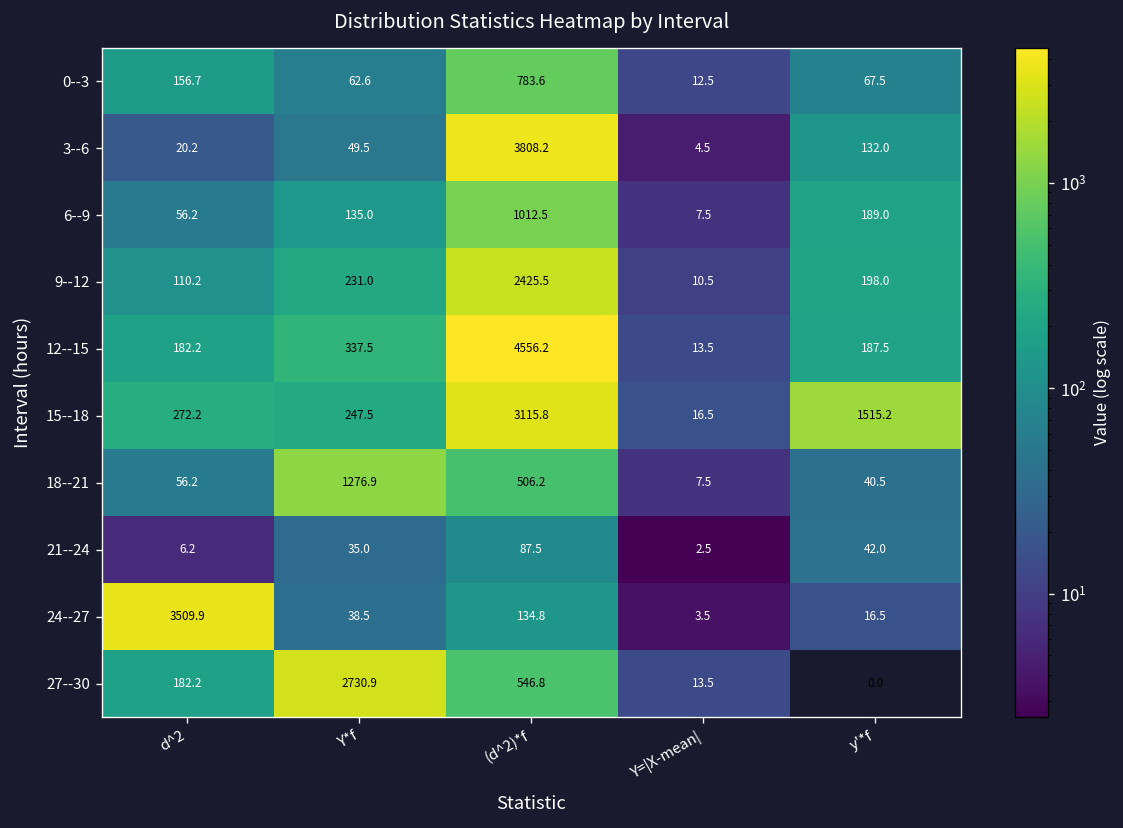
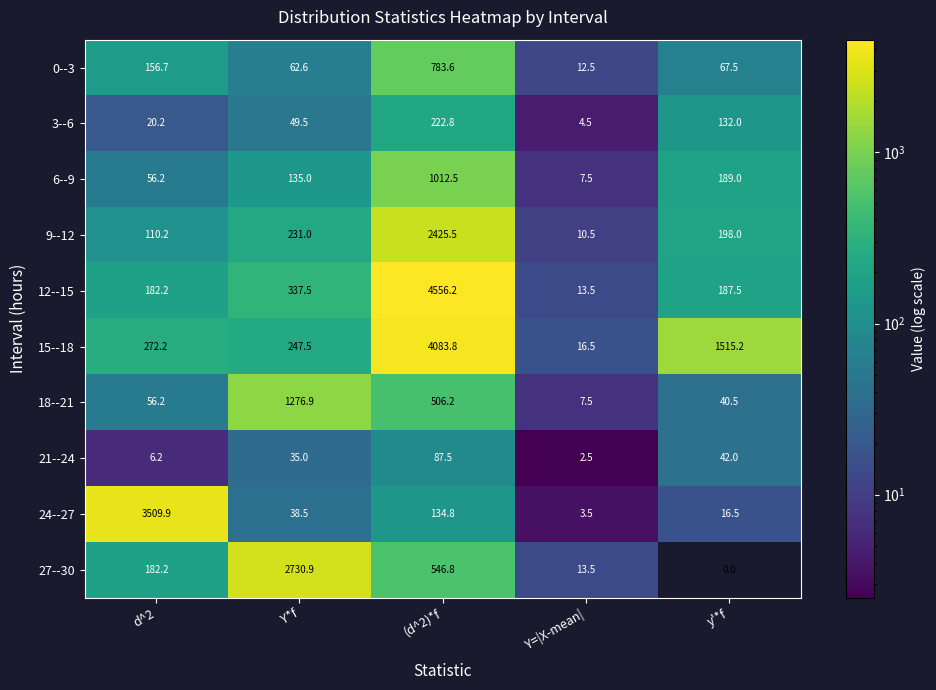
3--6, (d^2)*f: 3808.2 -> 222.8
15--18, (d^2)*f: 3115.8 -> 4083.8
